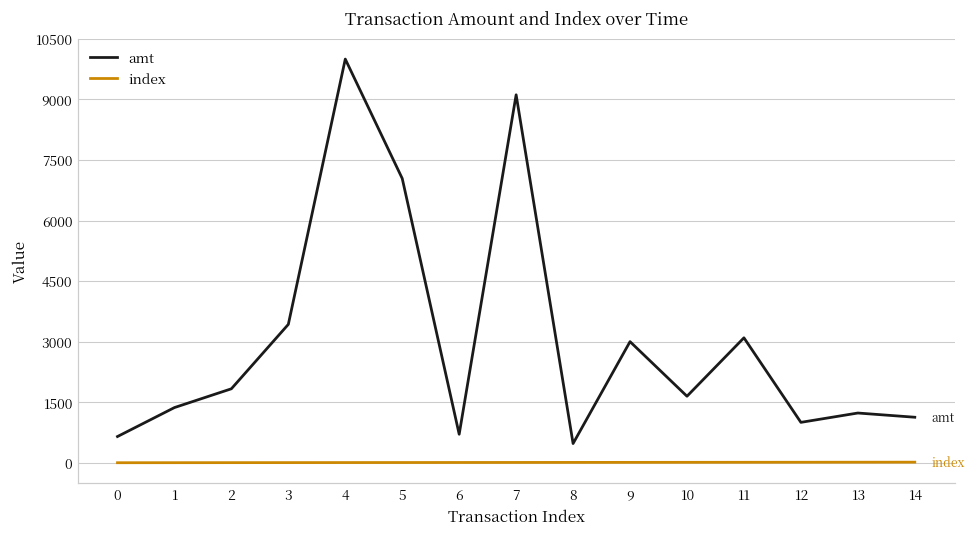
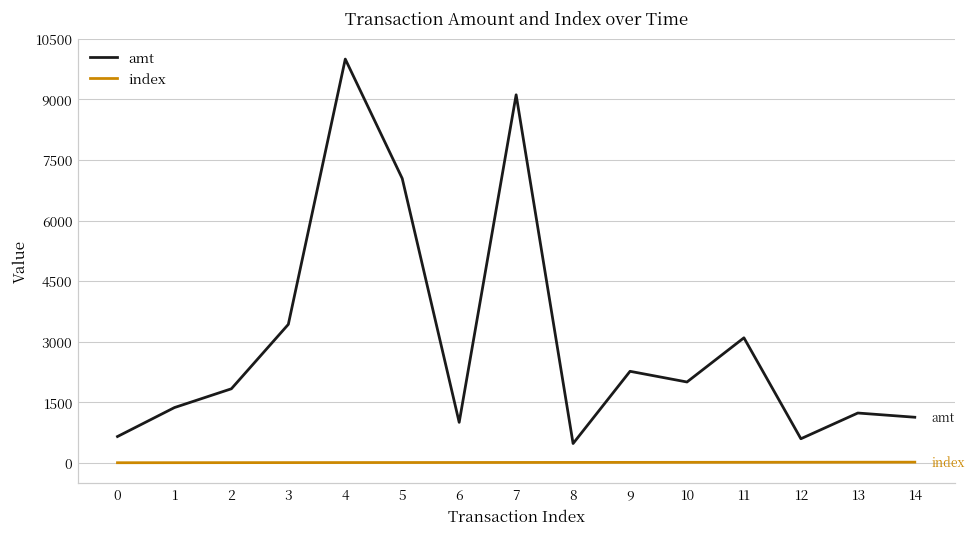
amt, 6: 700 -> 1000
amt, 9: 3000 -> 2300
amt, 10: 1600 -> 2000
amt, 12: 1000 -> 600
